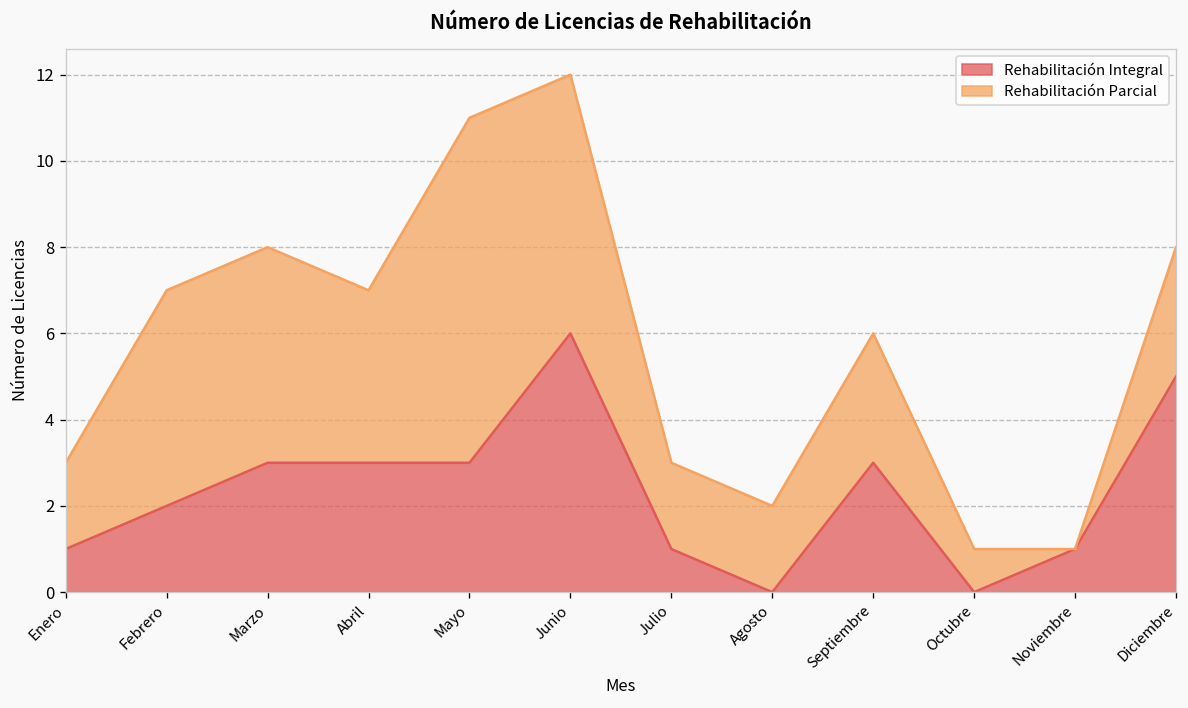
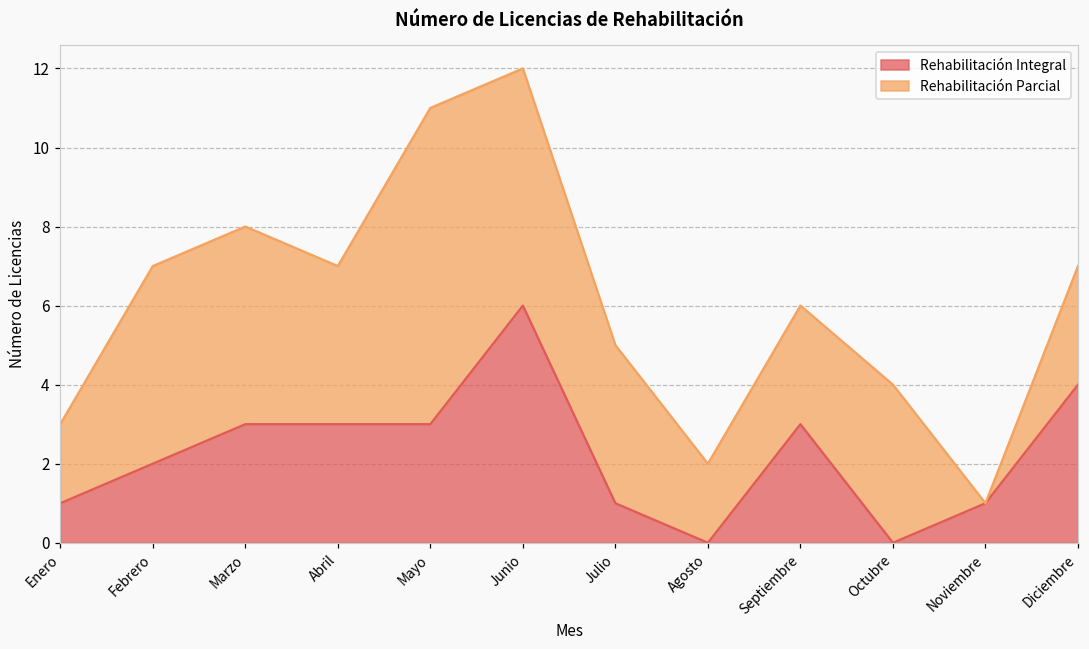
Rehabilitación Parcial, Julio: 2 -> 4
Rehabilitación Parcial, Octubre: 1 -> 4
Rehabilitación Integral, Diciembre: 5 -> 4
